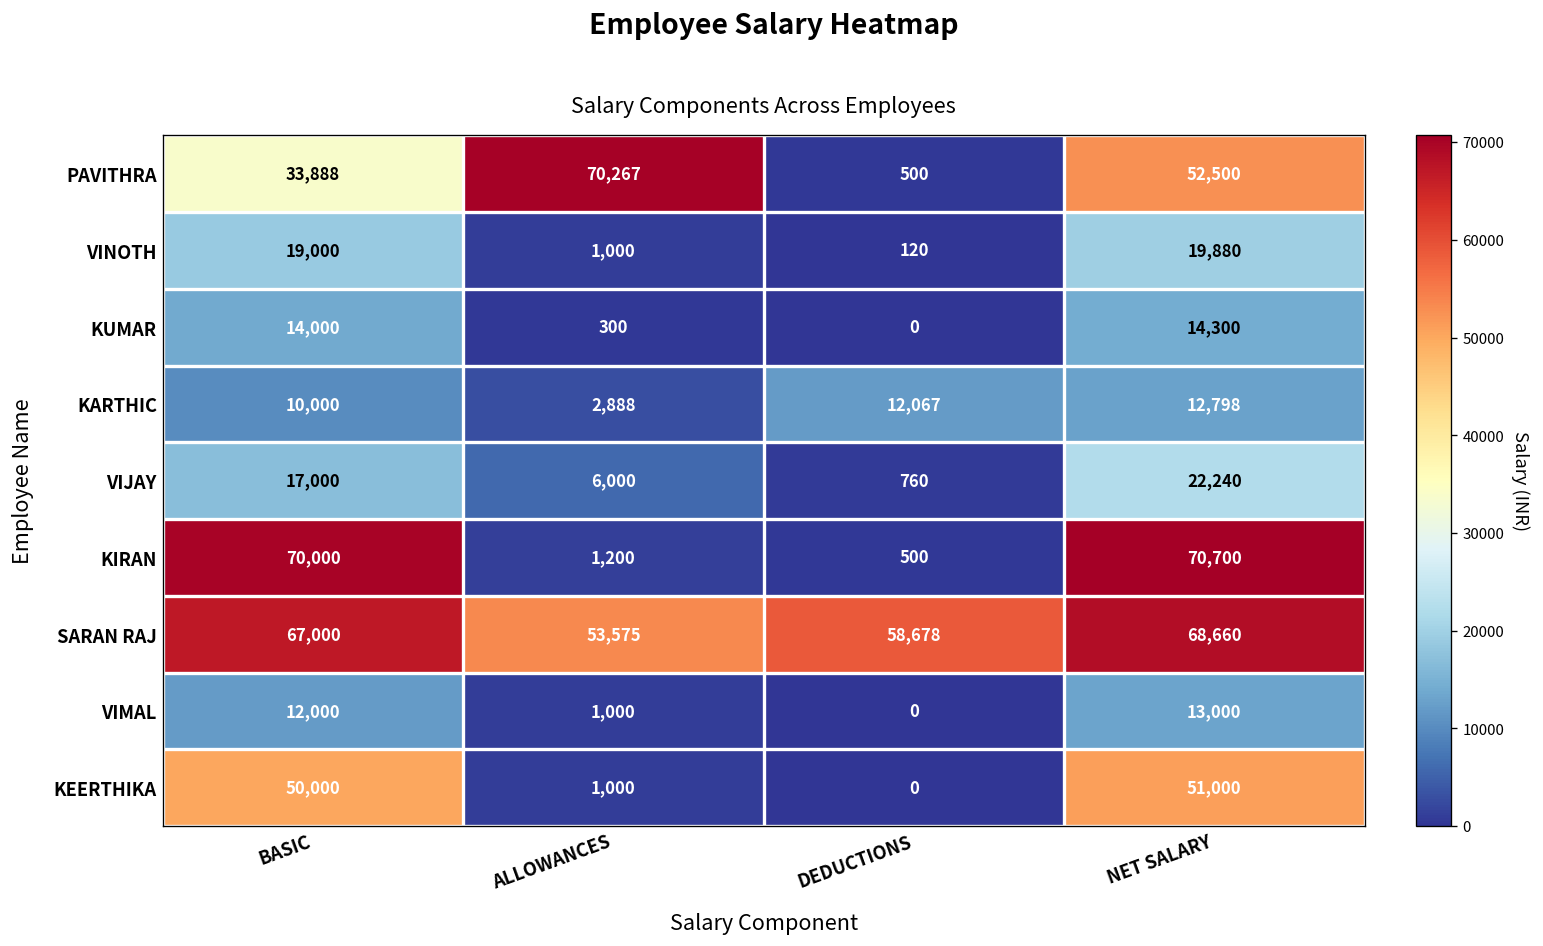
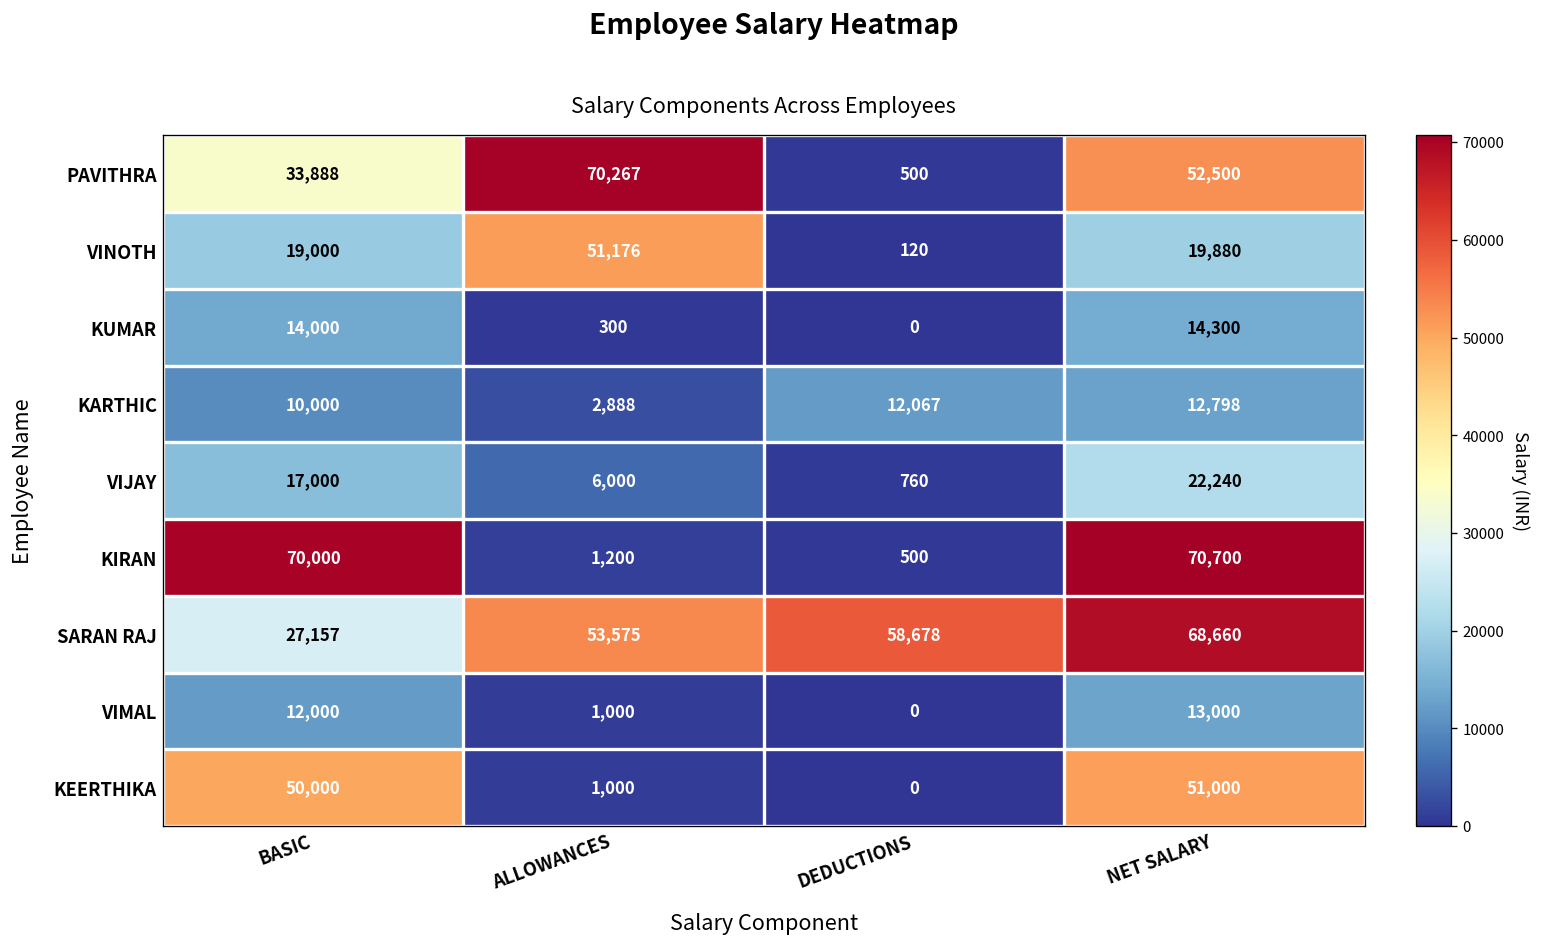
VINOTH, ALLOWANCES: 1,000 -> 51,176
SARAN RAJ, BASIC: 67,000 -> 27,157
